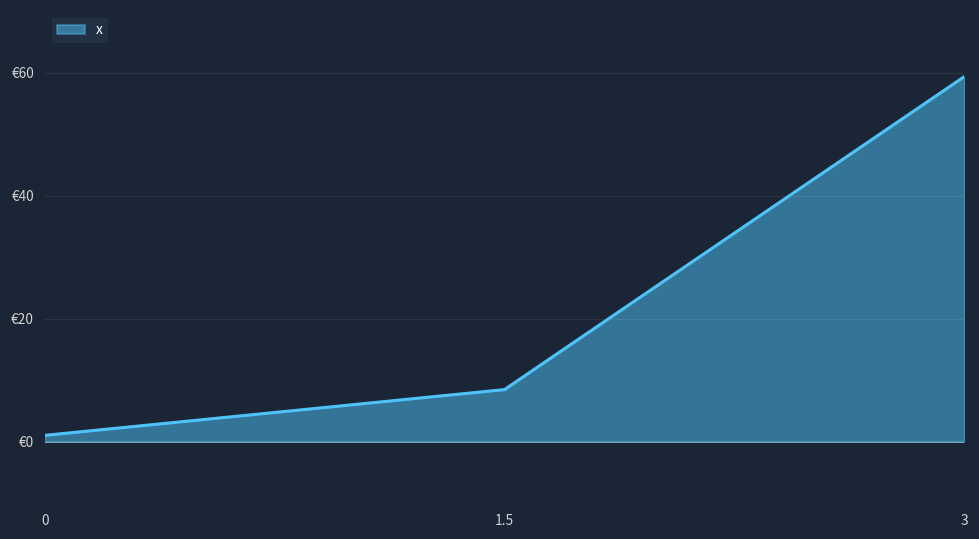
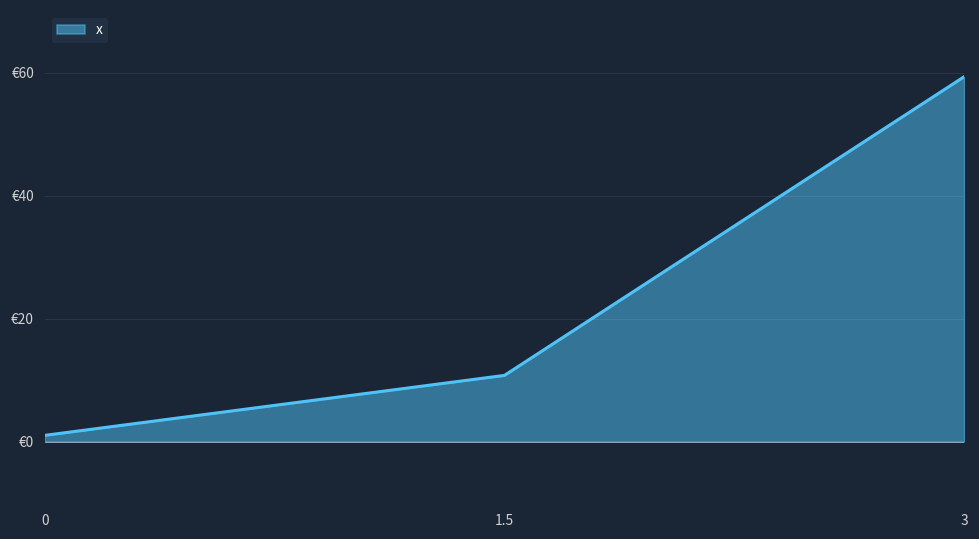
1.5: €8 -> €11
